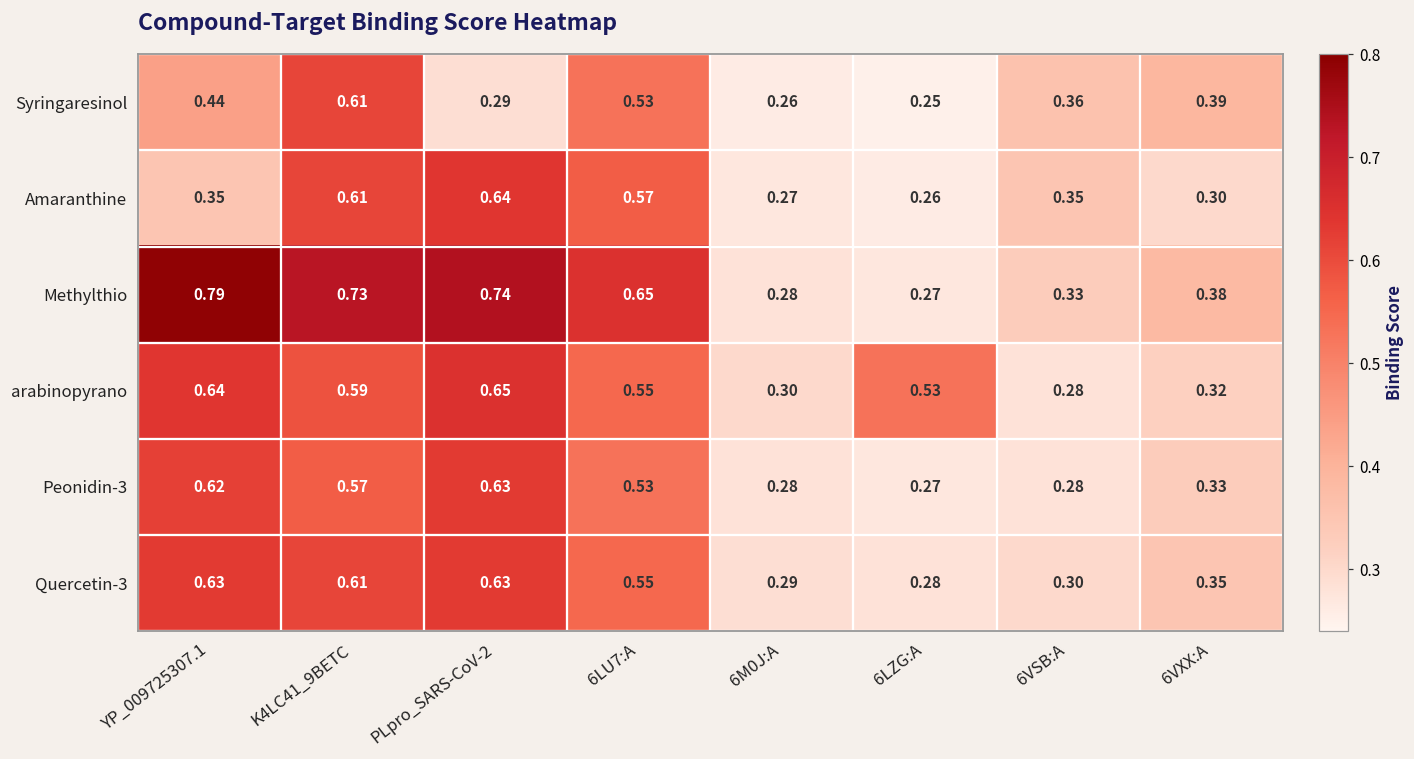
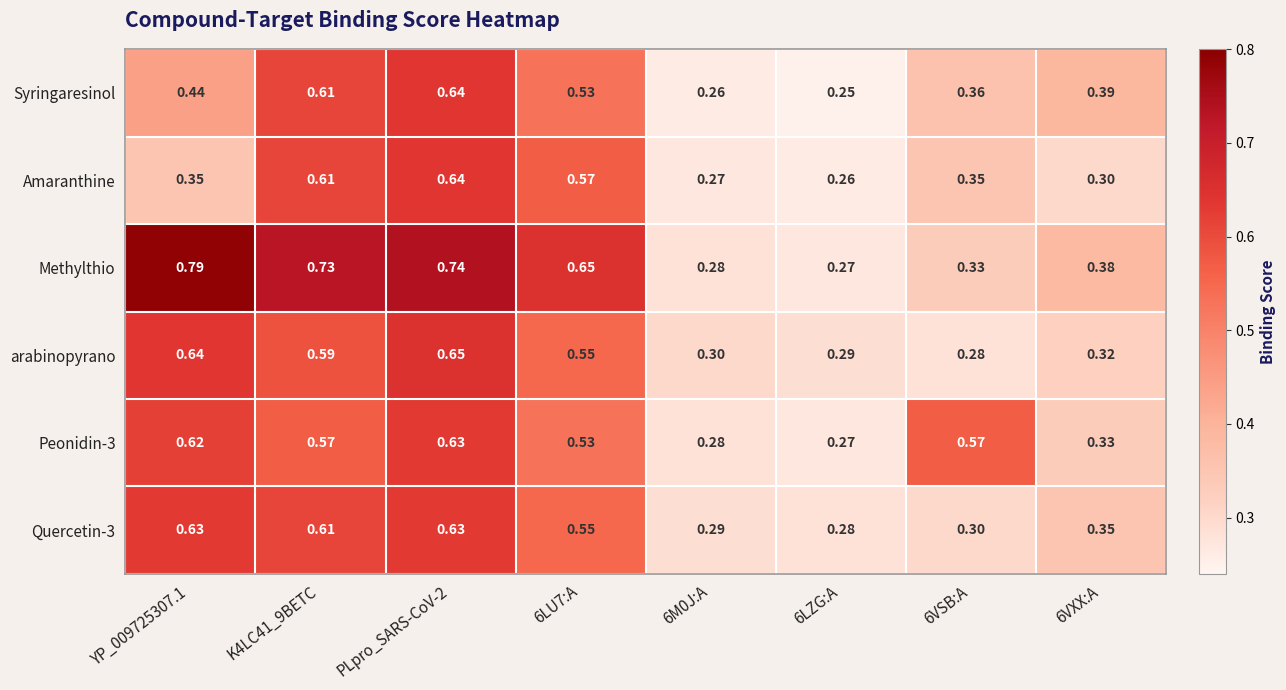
Syringaresinol, PLpro_SARS-CoV-2: 0.29 -> 0.64
arabinopyrano, 6LZG:A: 0.53 -> 0.29
Peonidin-3, 6VSB:A: 0.28 -> 0.57
